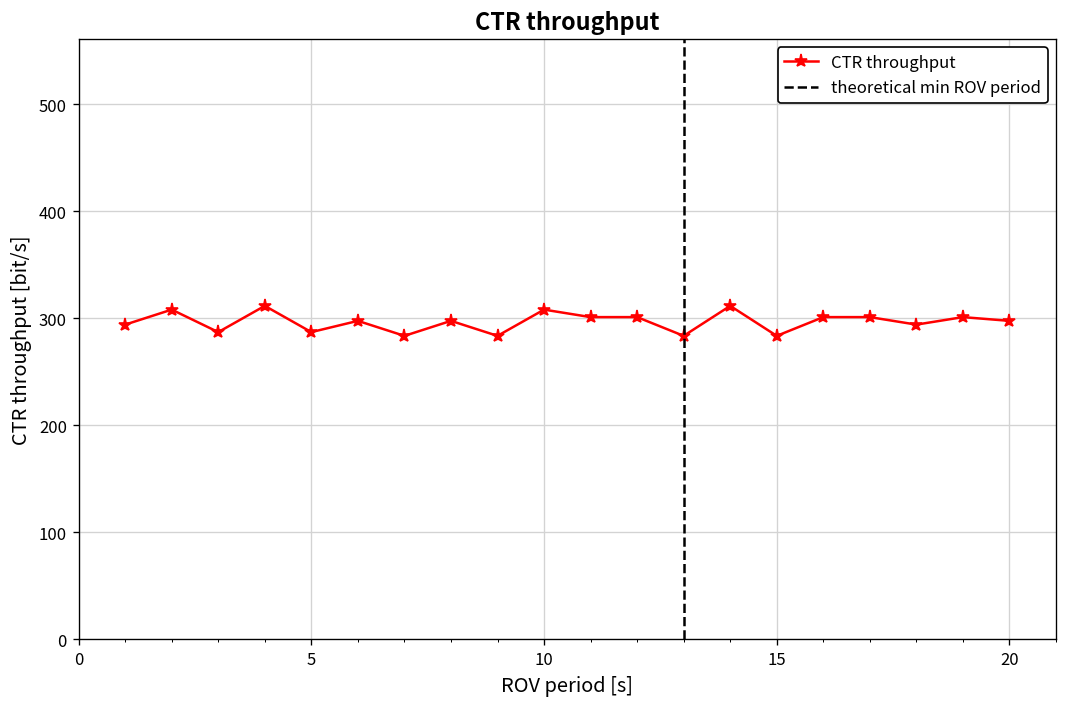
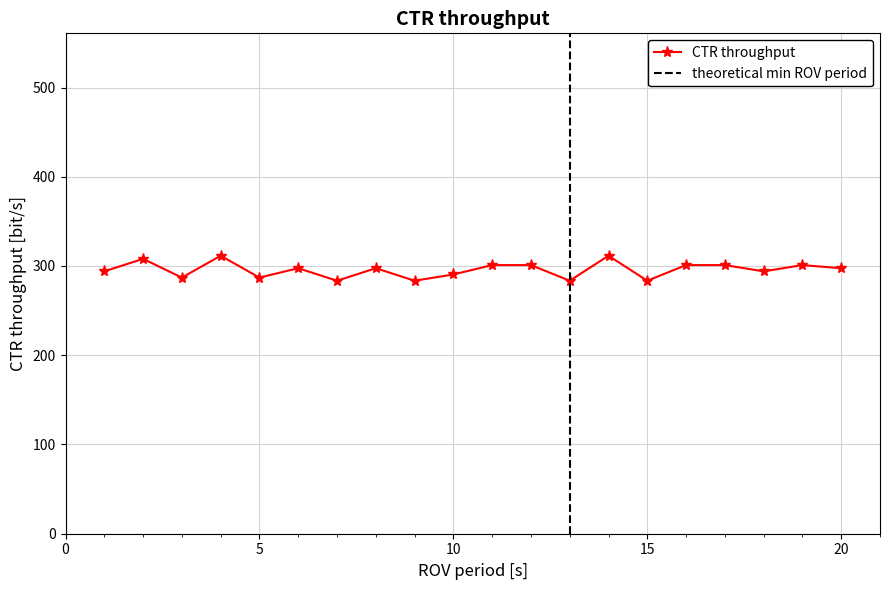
10: 310 -> 290
